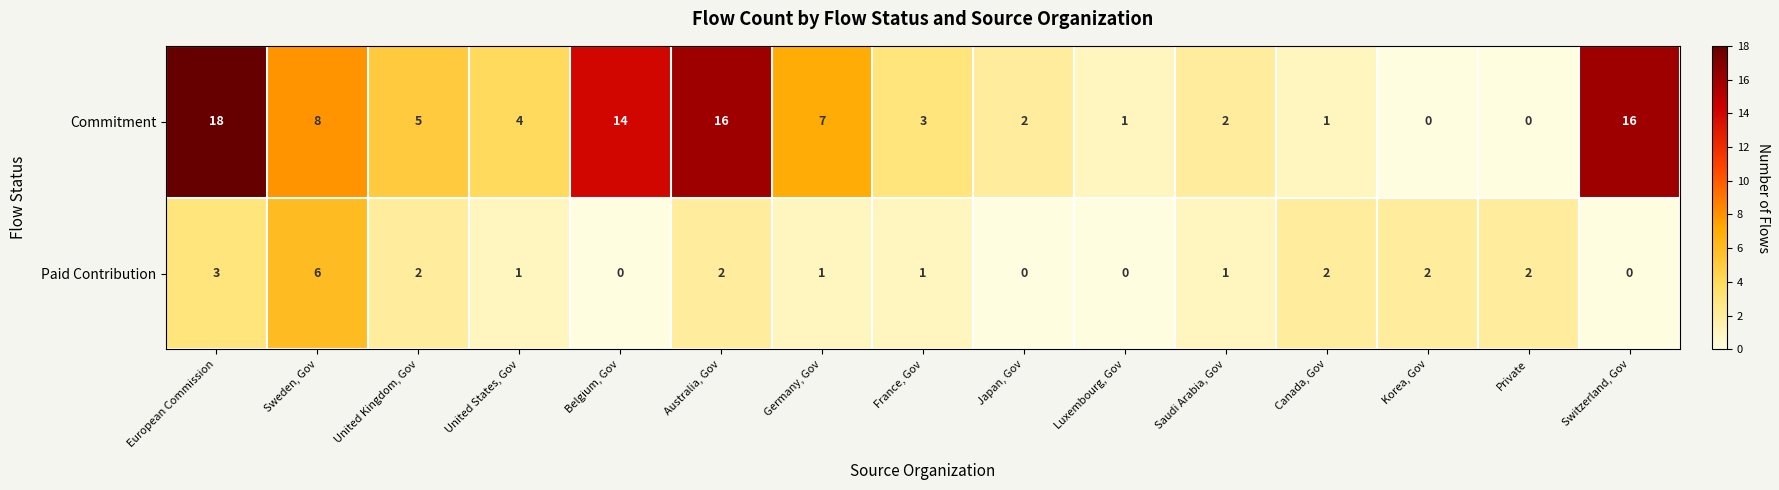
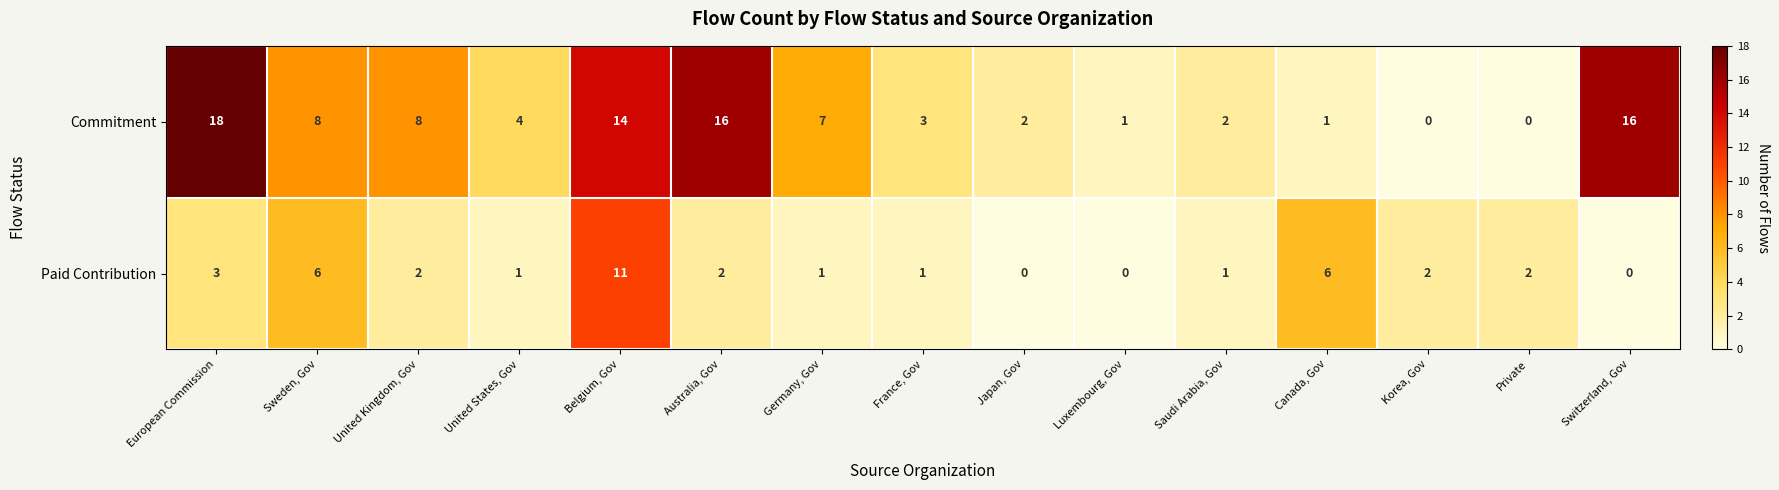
Commitment, United Kingdom, Gov: 5 -> 8
Paid Contribution, Belgium, Gov: 0 -> 11
Paid Contribution, Canada, Gov: 2 -> 6
